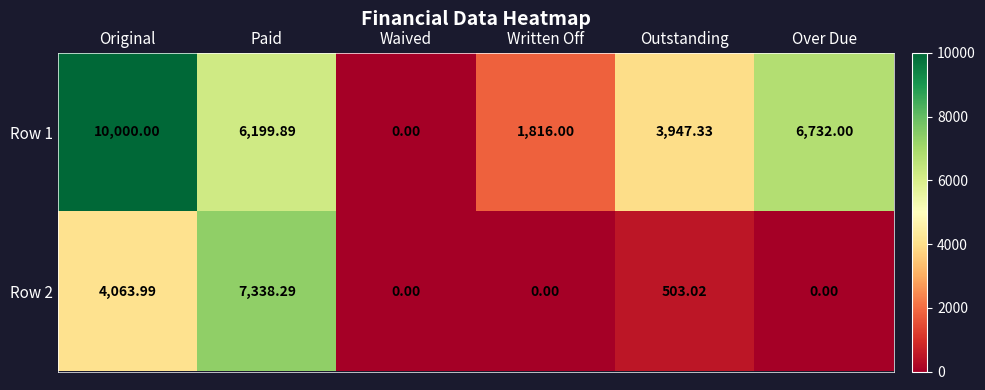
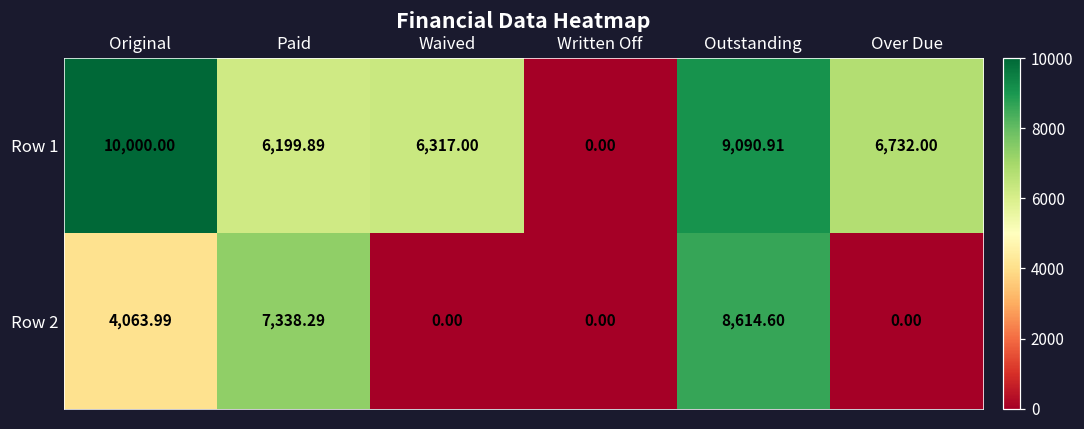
Row 1, Waived: 0.00 -> 6,317.00
Row 1, Written Off: 1,816.00 -> 0.00
Row 1, Outstanding: 3,947.33 -> 9,090.91
Row 2, Outstanding: 503.02 -> 8,614.60
